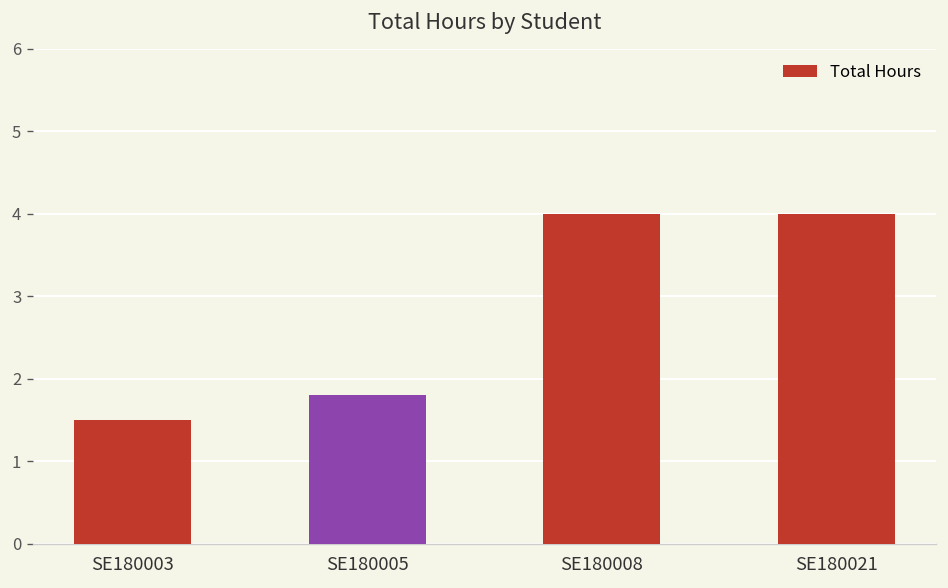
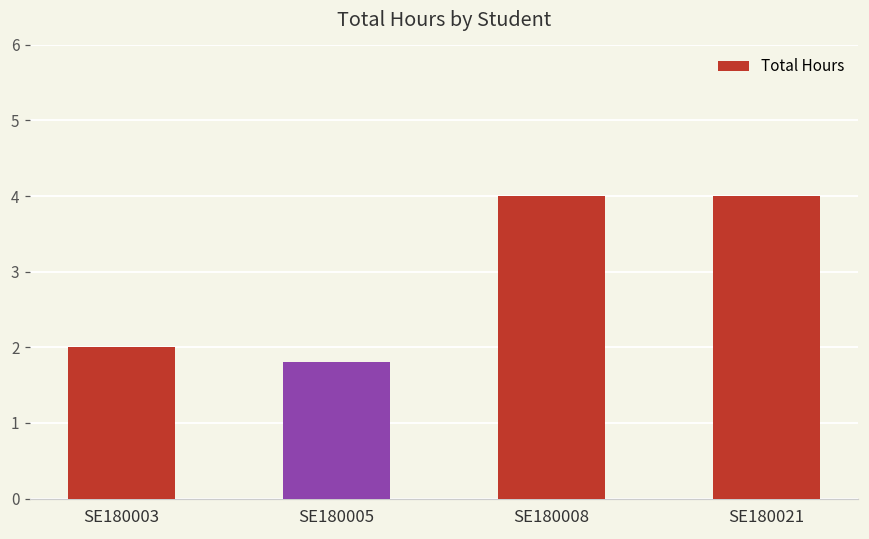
SE180003: 1.5 -> 2.0
